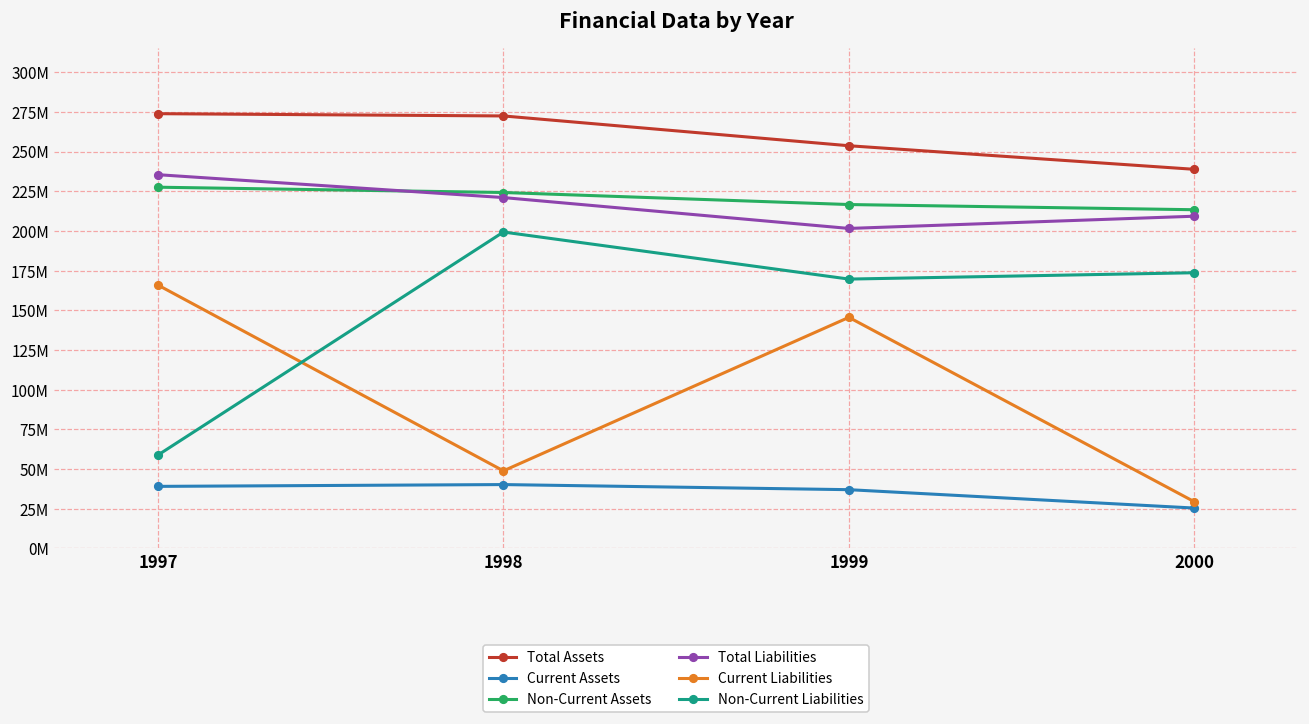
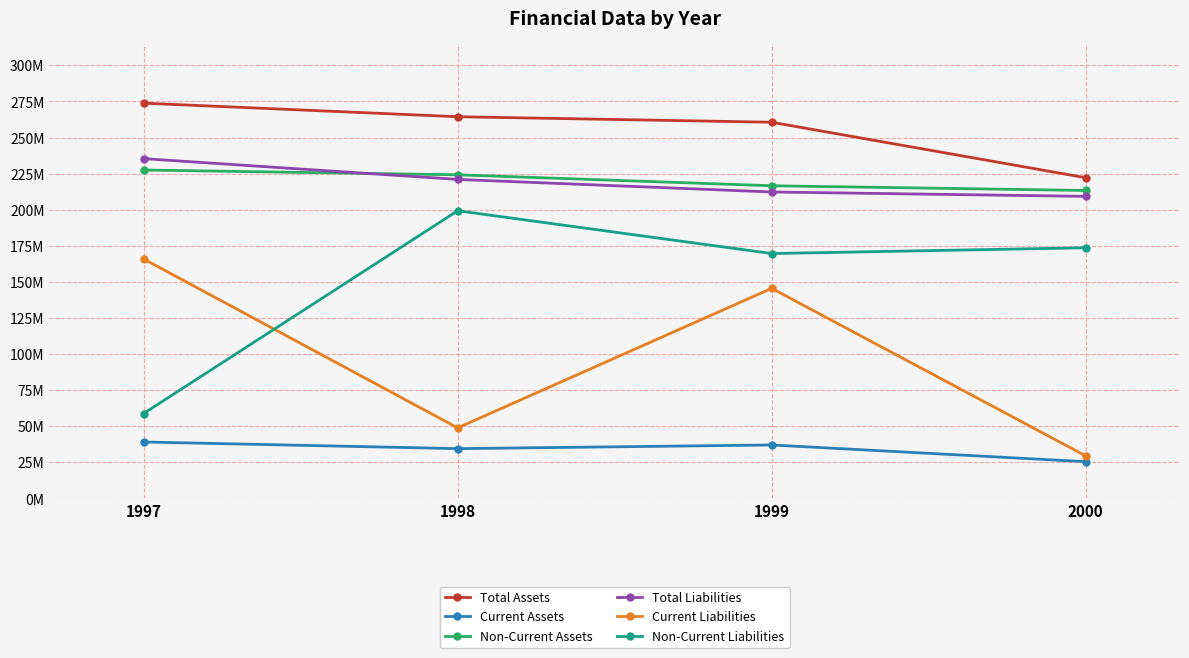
Total Assets, 1998: 272000000 -> 264000000
Current Assets, 1998: 40000000 -> 34000000
Total Assets, 1999: 254000000 -> 261000000
Total Liabilities, 1999: 202000000 -> 212000000
Total Assets, 2000: 239000000 -> 222000000
